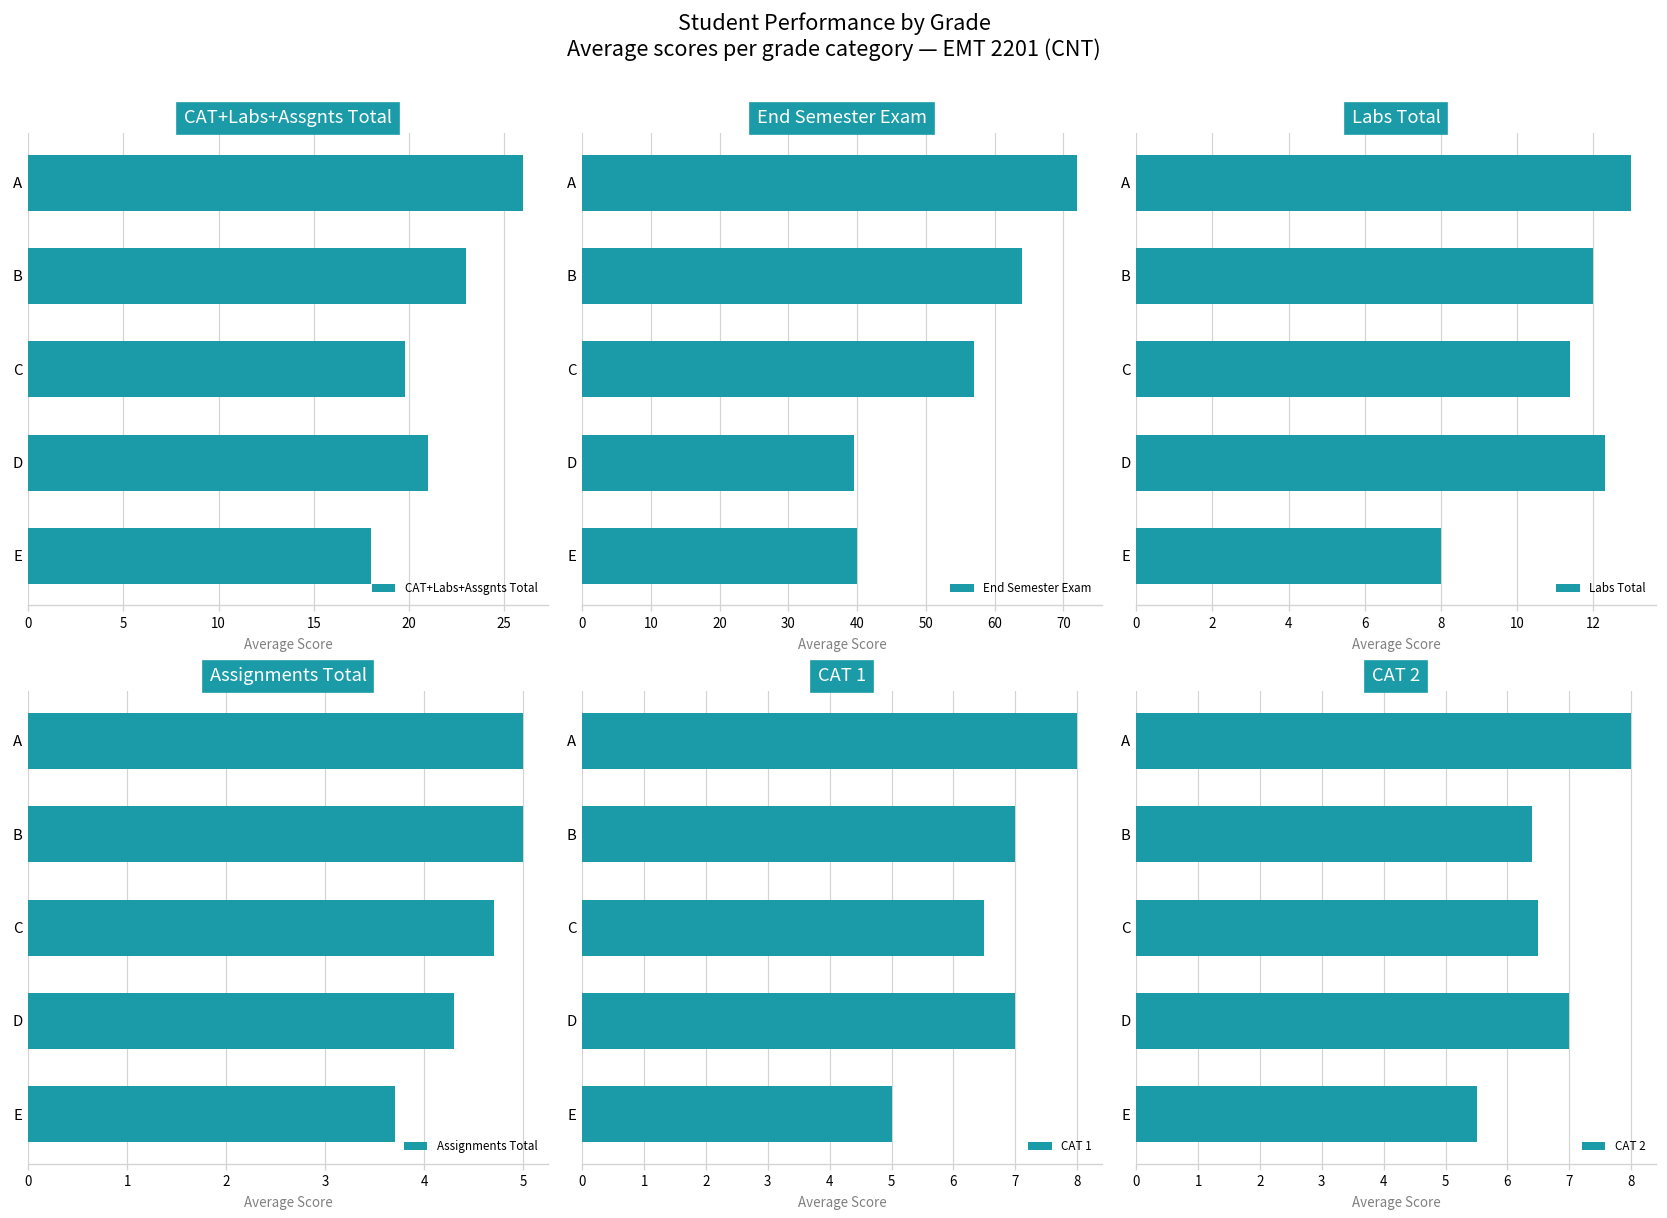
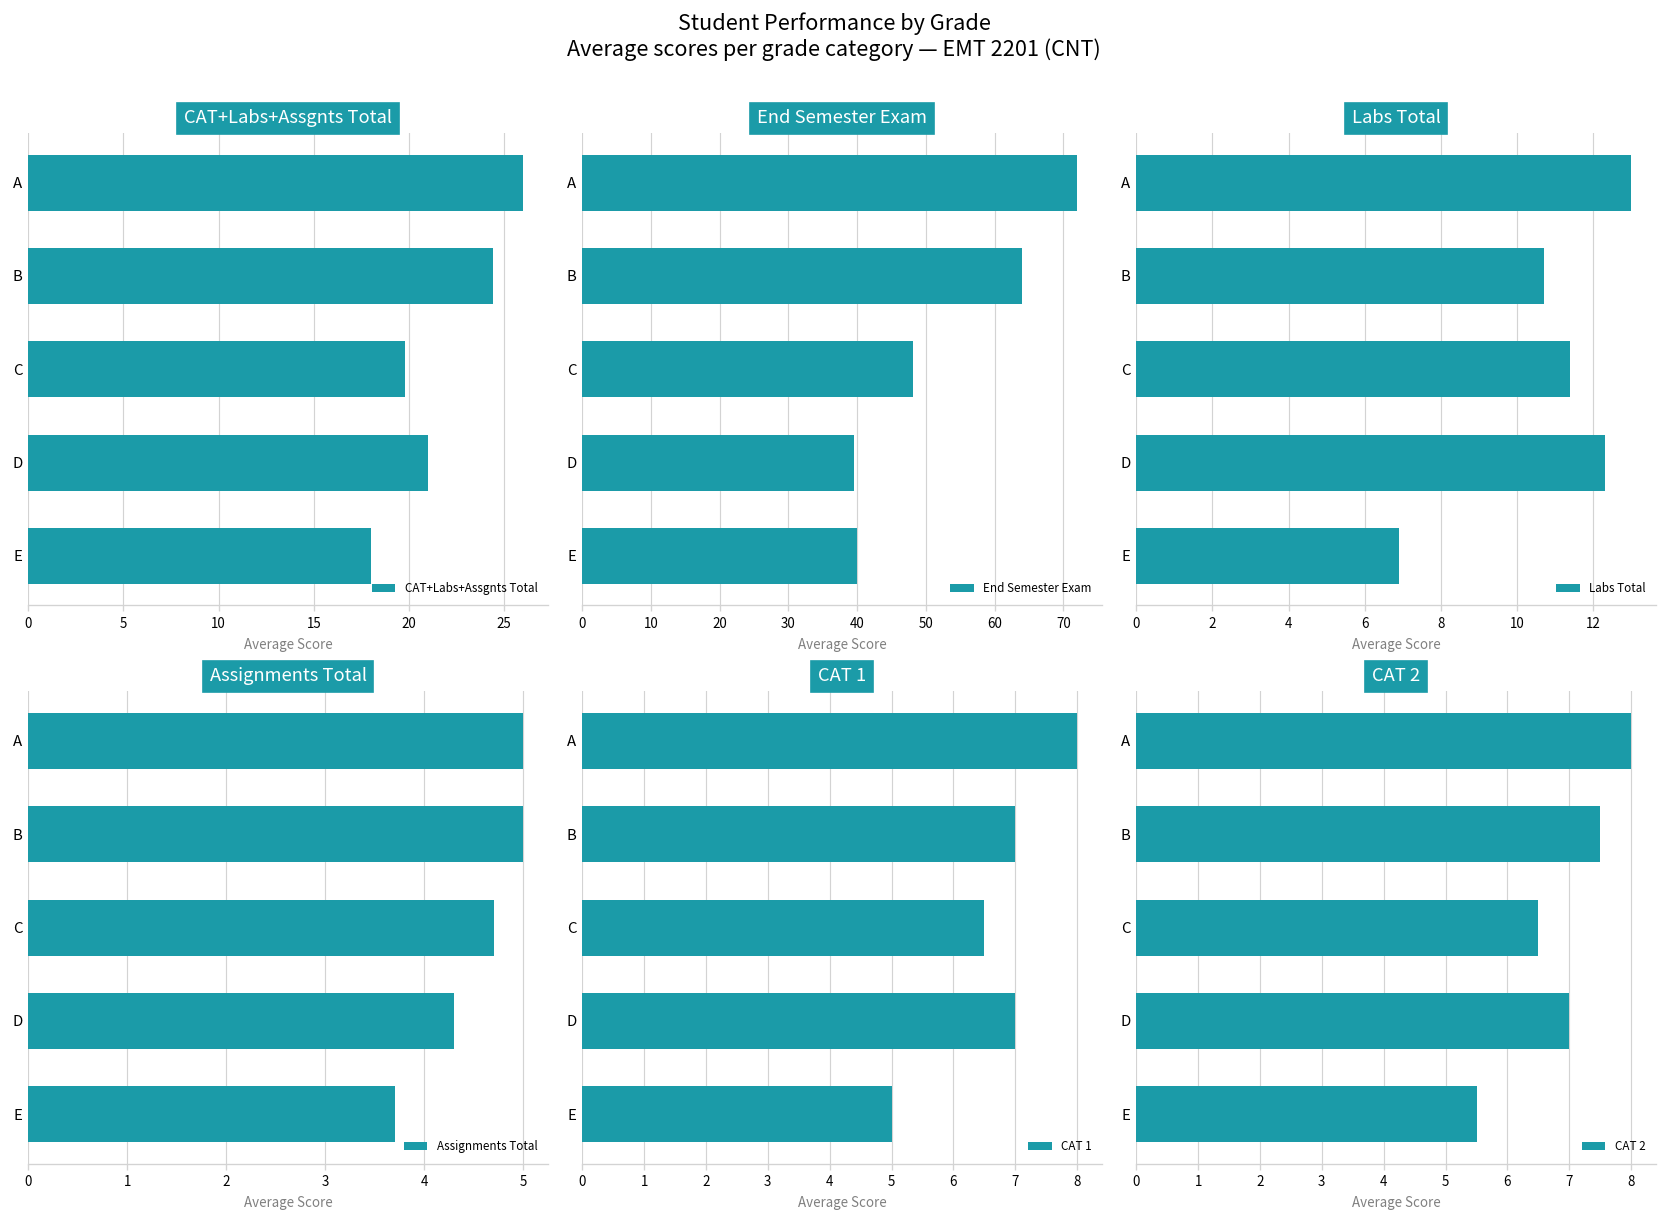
CAT+Labs+Assgnts Total, B: 23.0 -> 24.4
End Semester Exam, C: 57 -> 48
Labs Total, B: 12.0 -> 10.7
Labs Total, E: 8.0 -> 6.9
CAT 2, B: 6.4 -> 7.5
